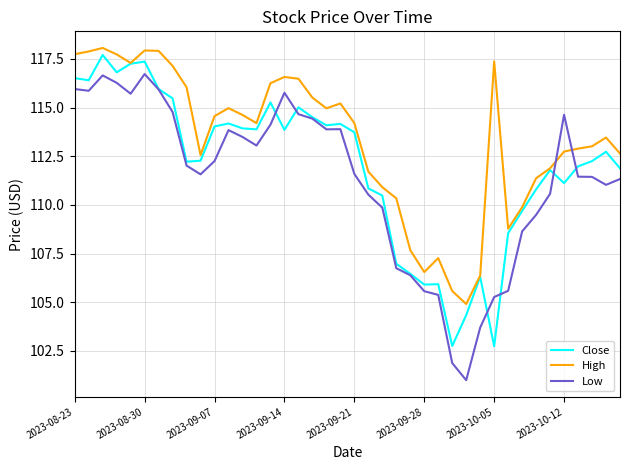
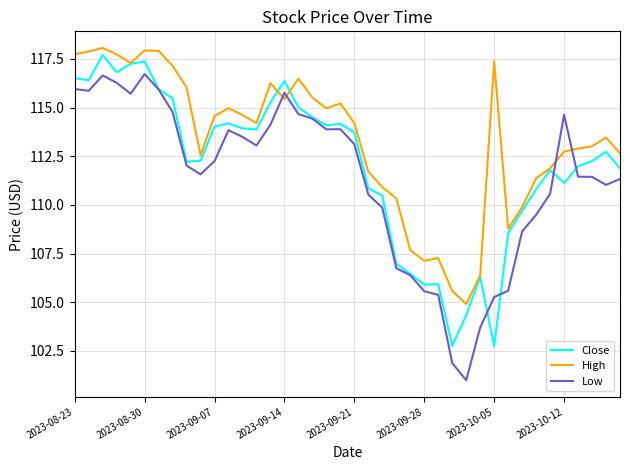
Close, 2023-09-14: 113.9 -> 116.4
High, 2023-09-14: 116.6 -> 115.4
Low, 2023-09-21: 111.6 -> 113.1
High, 2023-09-28: 106.6 -> 107.1
